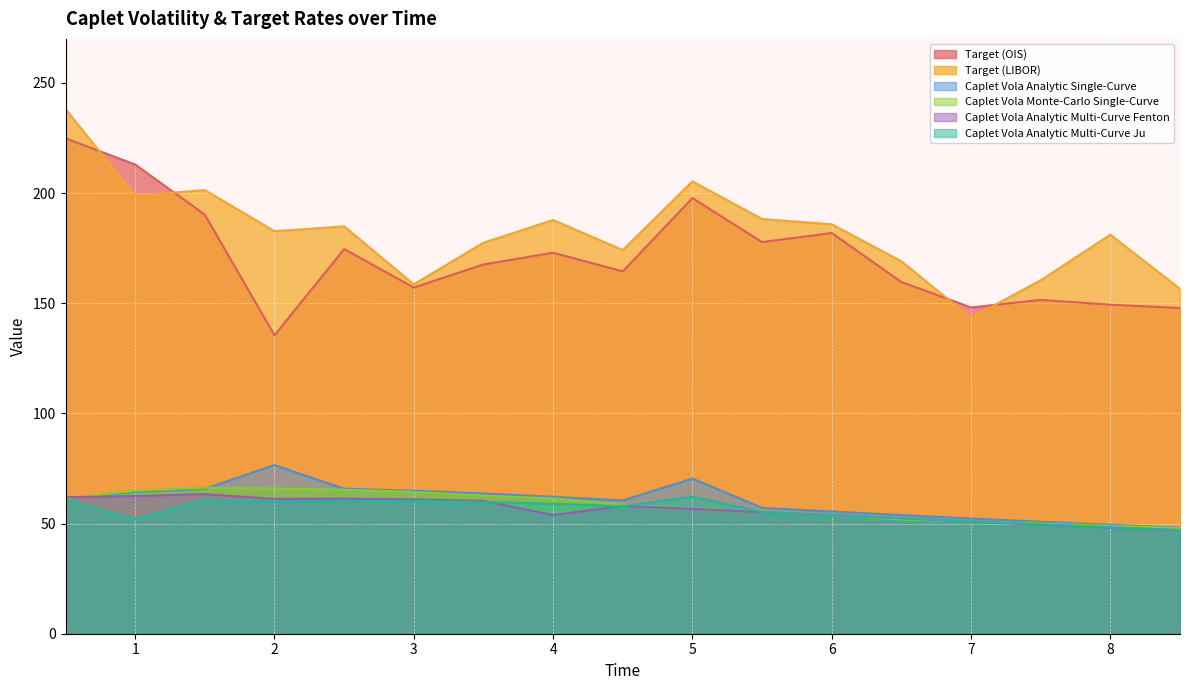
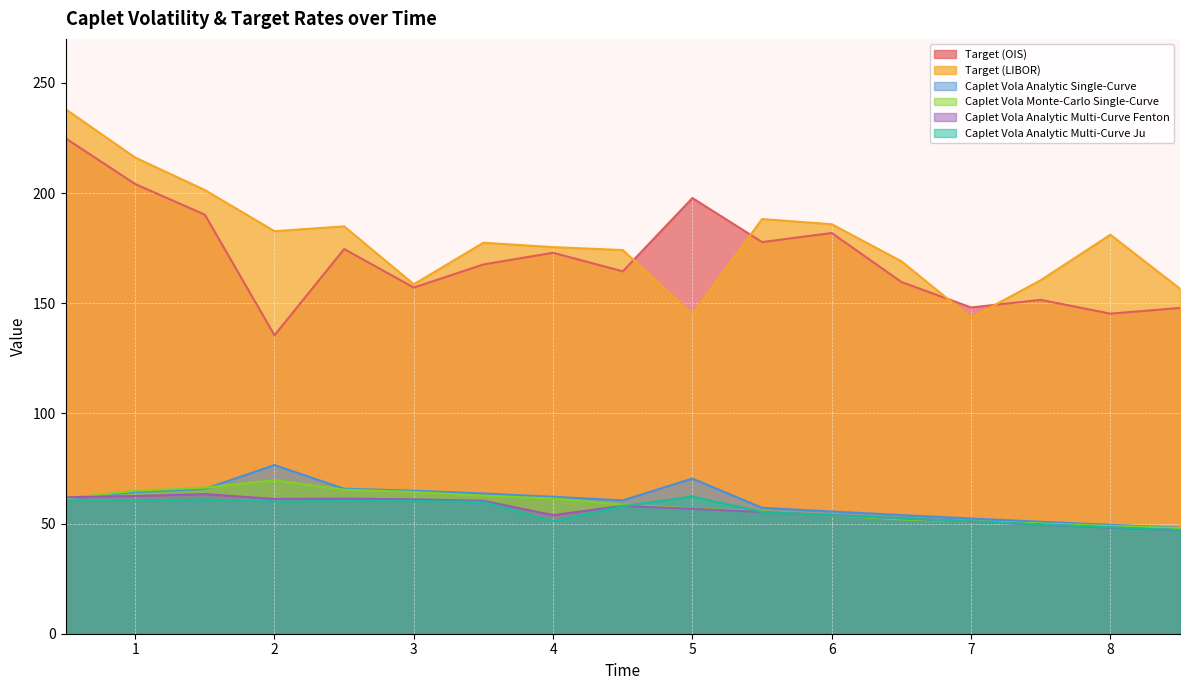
Target (OIS), 1: 213 -> 204
Target (LIBOR), 1: 199 -> 216
Caplet Vola Analytic Multi-Curve Ju, 1: 52 -> 61
Caplet Vola Monte-Carlo Single-Curve, 2: 66 -> 70
Target (LIBOR), 4: 188 -> 175
Caplet Vola Analytic Multi-Curve Ju, 4: 59 -> 51
Target (LIBOR), 5: 205 -> 145
Target (OIS), 8: 149 -> 145
